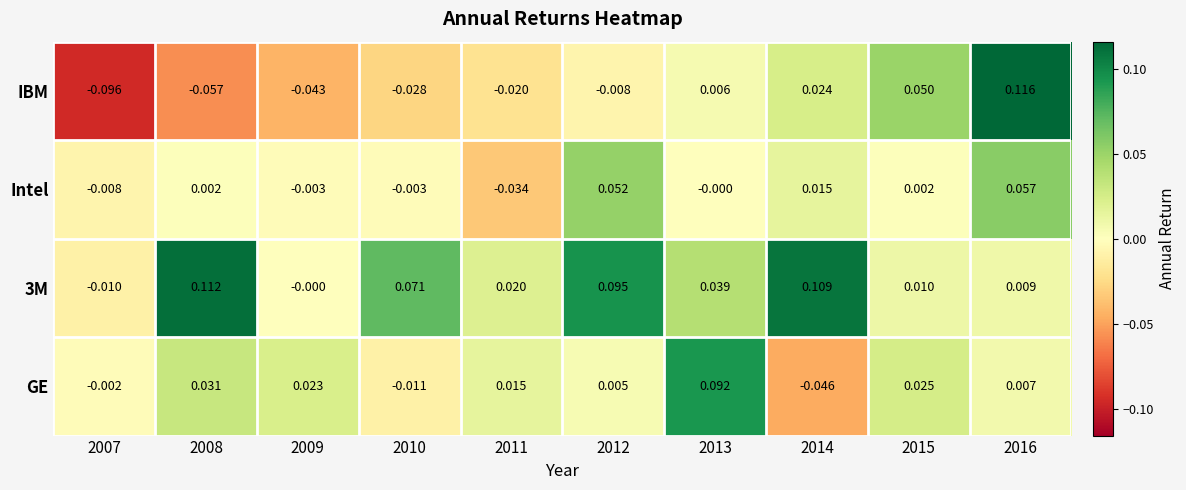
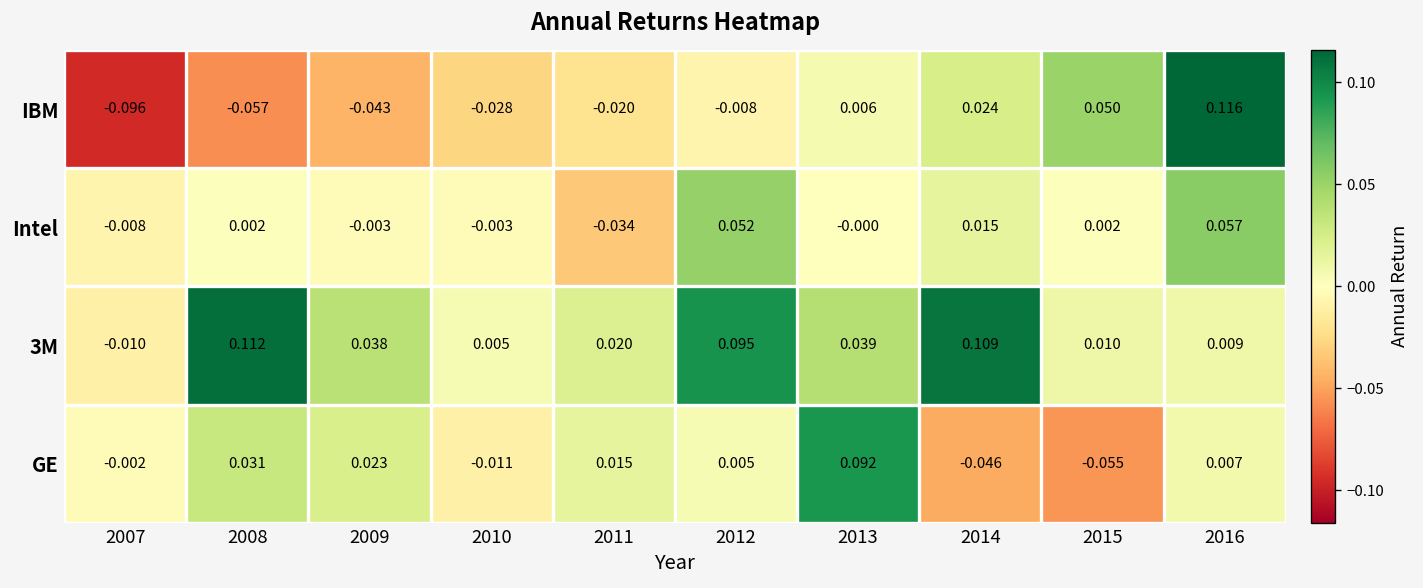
3M, 2009: -0.000 -> 0.038
3M, 2010: 0.071 -> 0.005
GE, 2015: 0.025 -> -0.055
